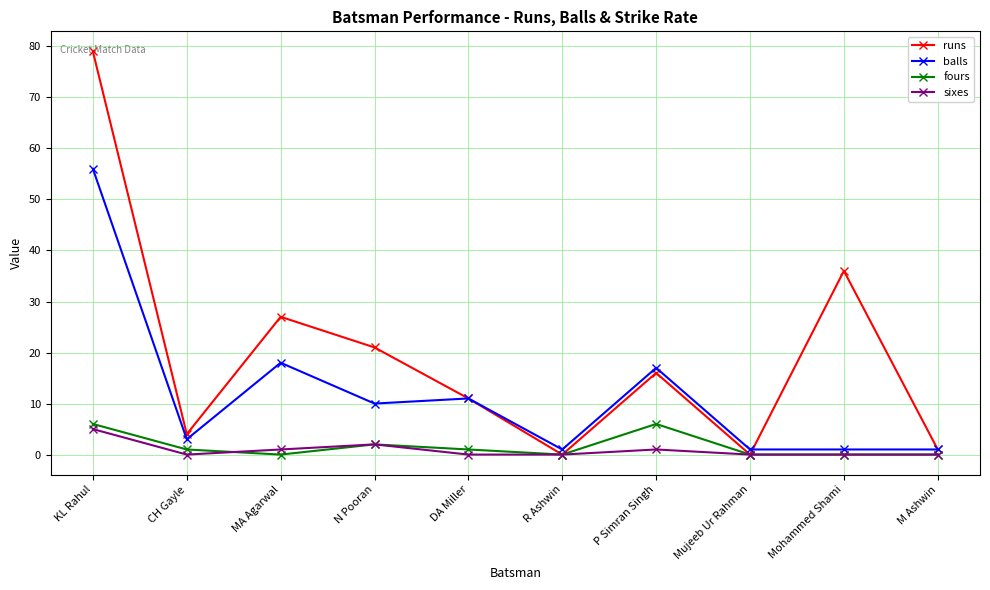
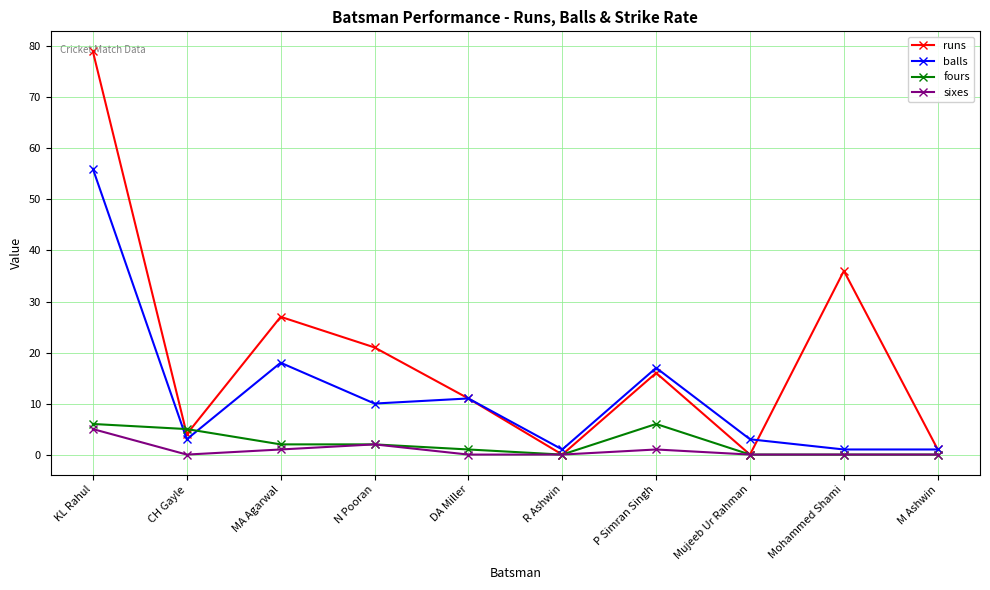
fours, CH Gayle: 1 -> 5
fours, MA Agarwal: 0 -> 2
balls, Mujeeb Ur Rahman: 1 -> 3
